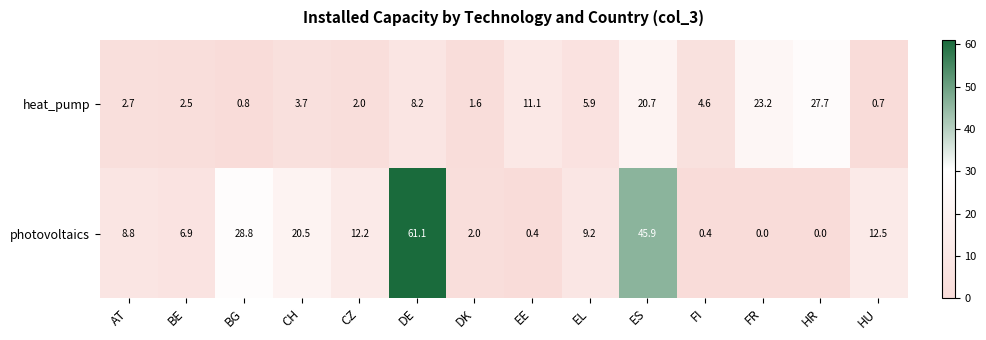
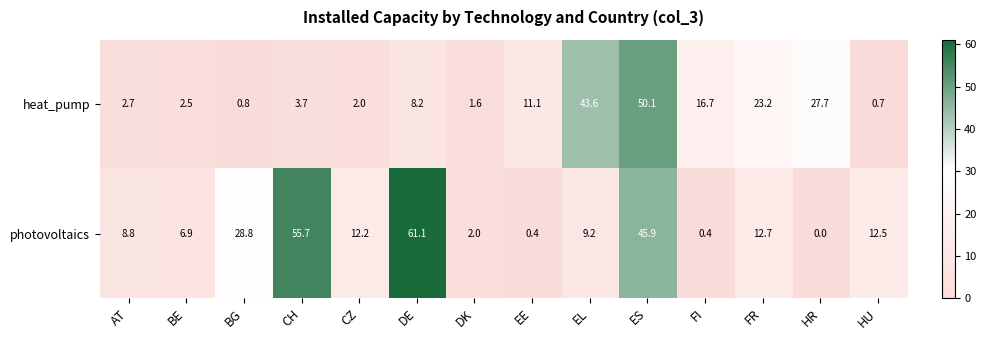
heat_pump, EL: 5.9 -> 43.6
heat_pump, ES: 20.7 -> 50.1
heat_pump, FI: 4.6 -> 16.7
photovoltaics, CH: 20.5 -> 55.7
photovoltaics, FR: 0.0 -> 12.7
